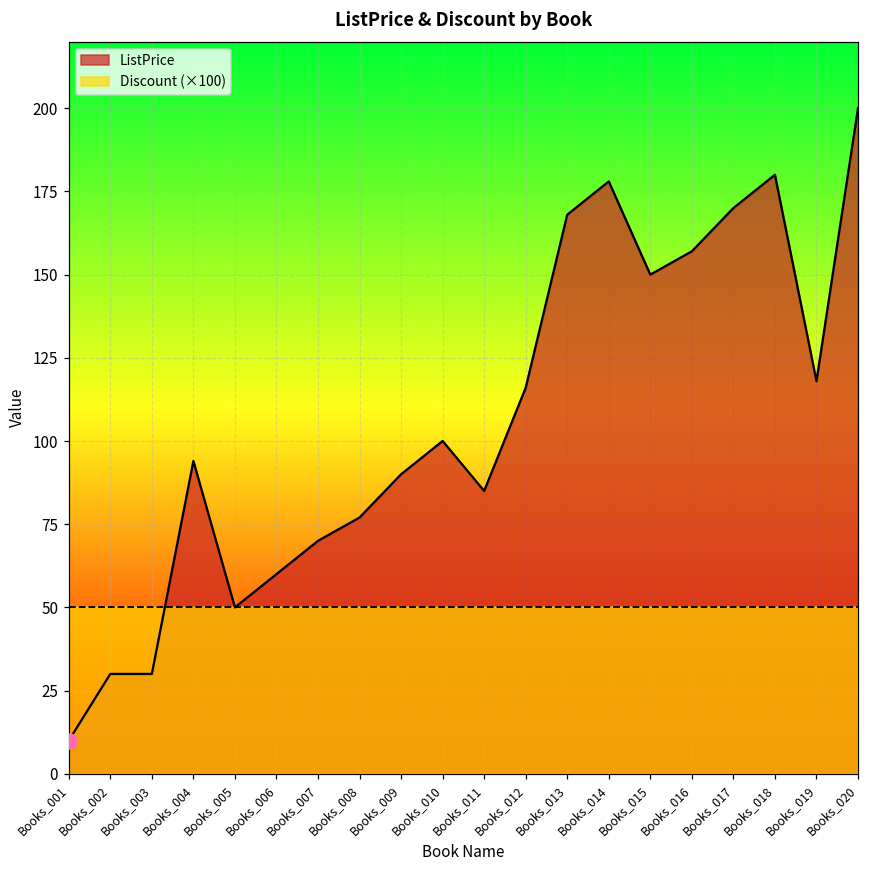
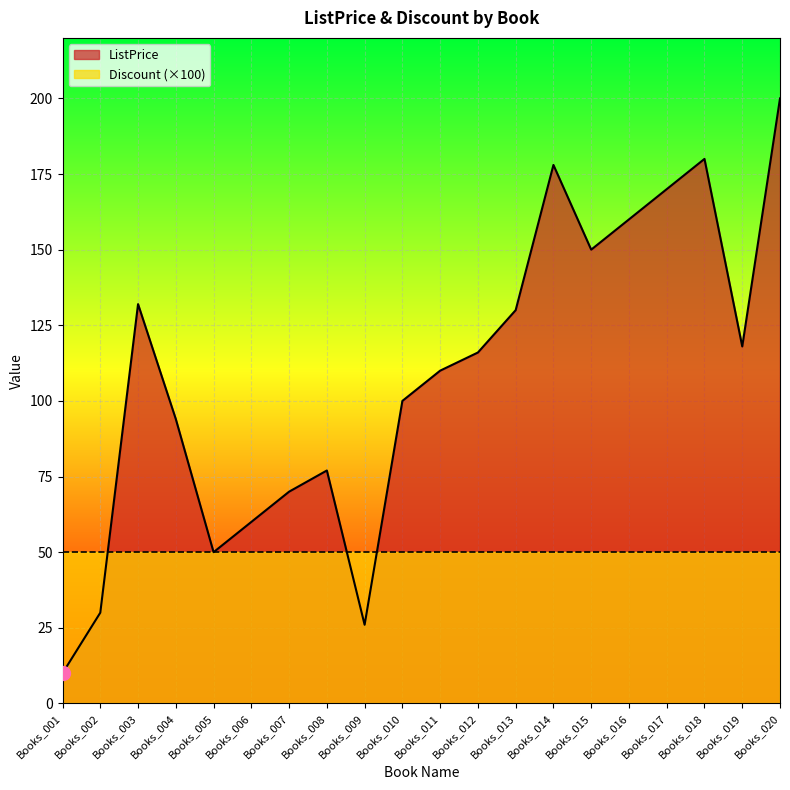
ListPrice, Books_003: 30 -> 132
ListPrice, Books_009: 90 -> 26
ListPrice, Books_011: 85 -> 110
ListPrice, Books_013: 168 -> 130
ListPrice, Books_016: 157 -> 160
